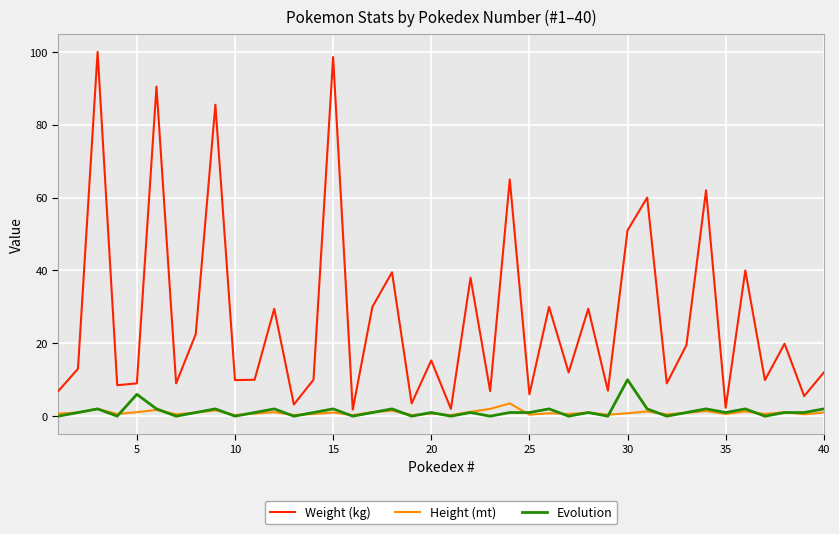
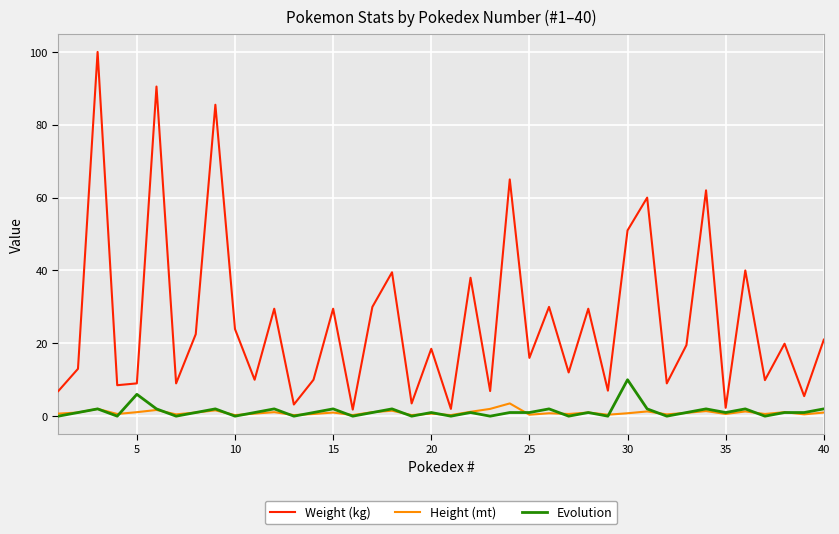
Weight (kg), 10: 10 -> 24
Weight (kg), 15: 99 -> 30
Weight (kg), 20: 15 -> 19
Weight (kg), 25: 6 -> 16
Weight (kg), 40: 12 -> 21
